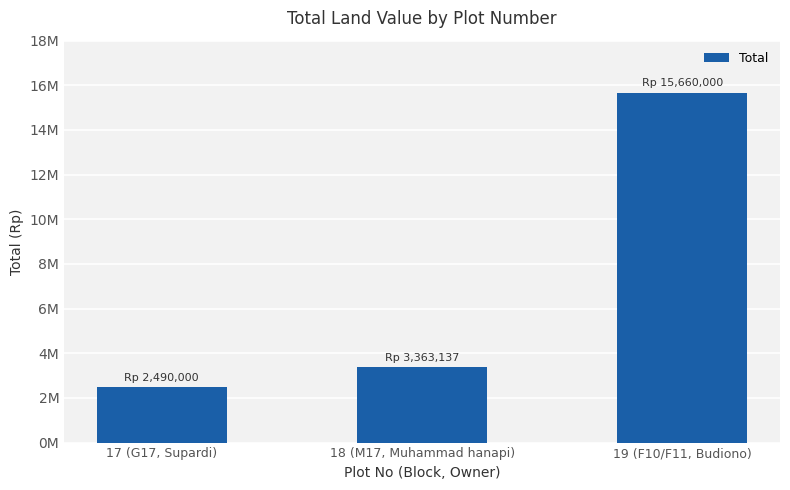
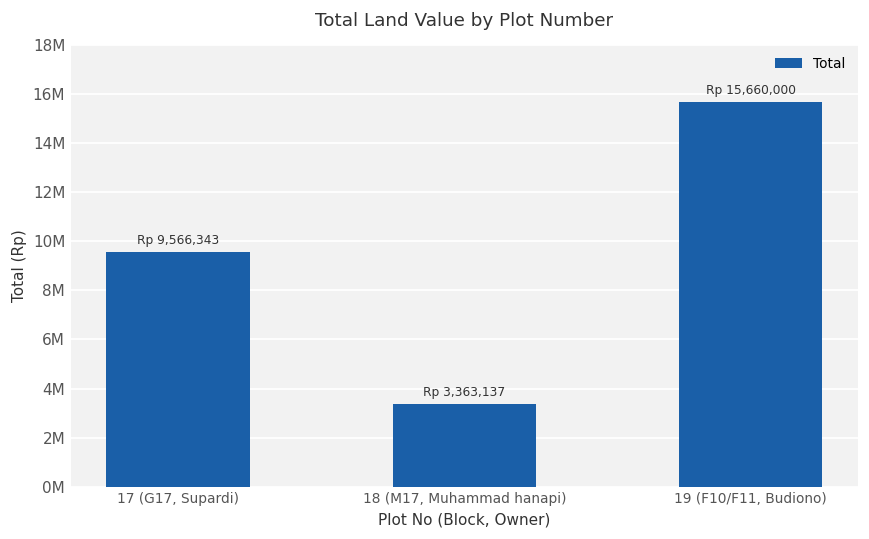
17 (G17, Supardi): 2,490,000 -> 9,566,343
